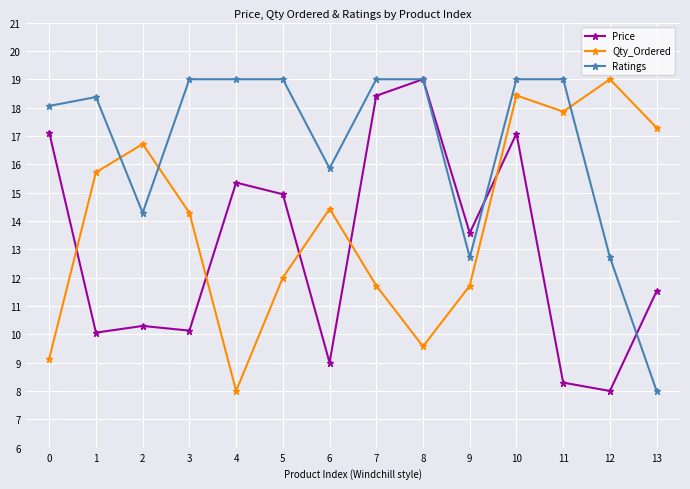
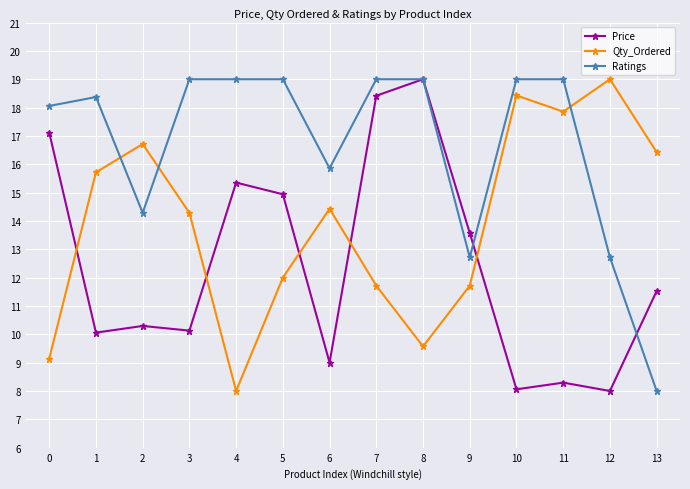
Price, 10: 17.1 -> 8.1
Qty_Ordered, 13: 17.3 -> 16.4
